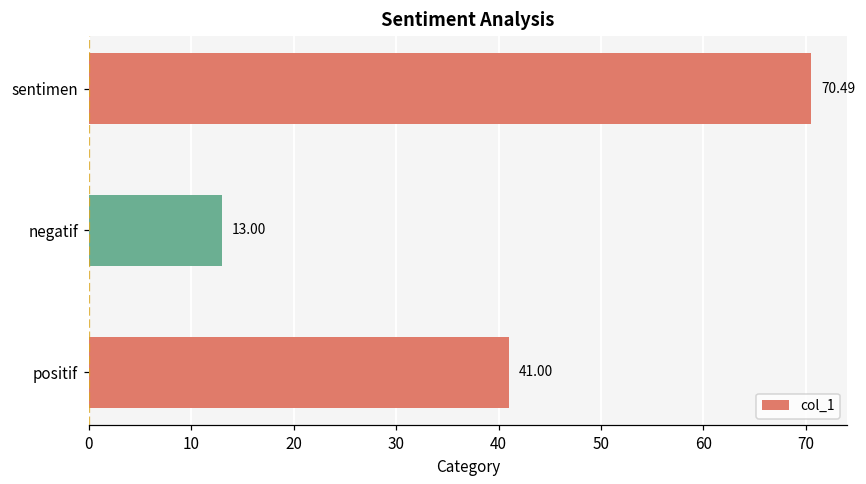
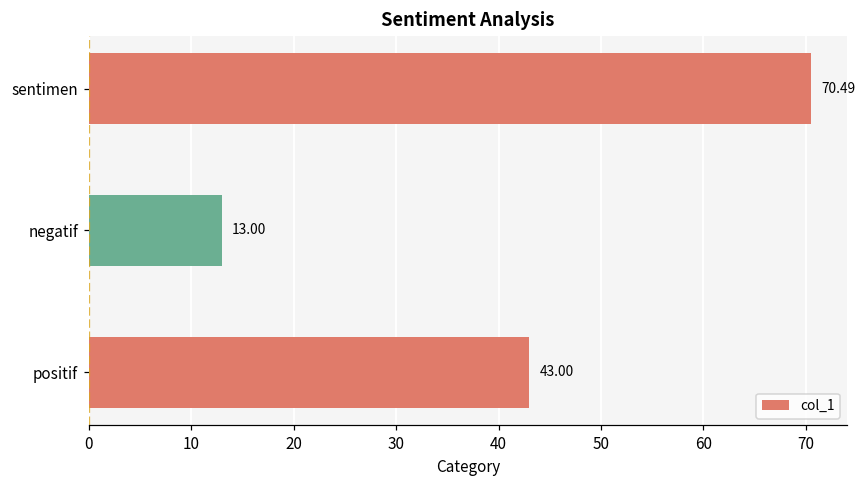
positif: 41.00 -> 43.00
